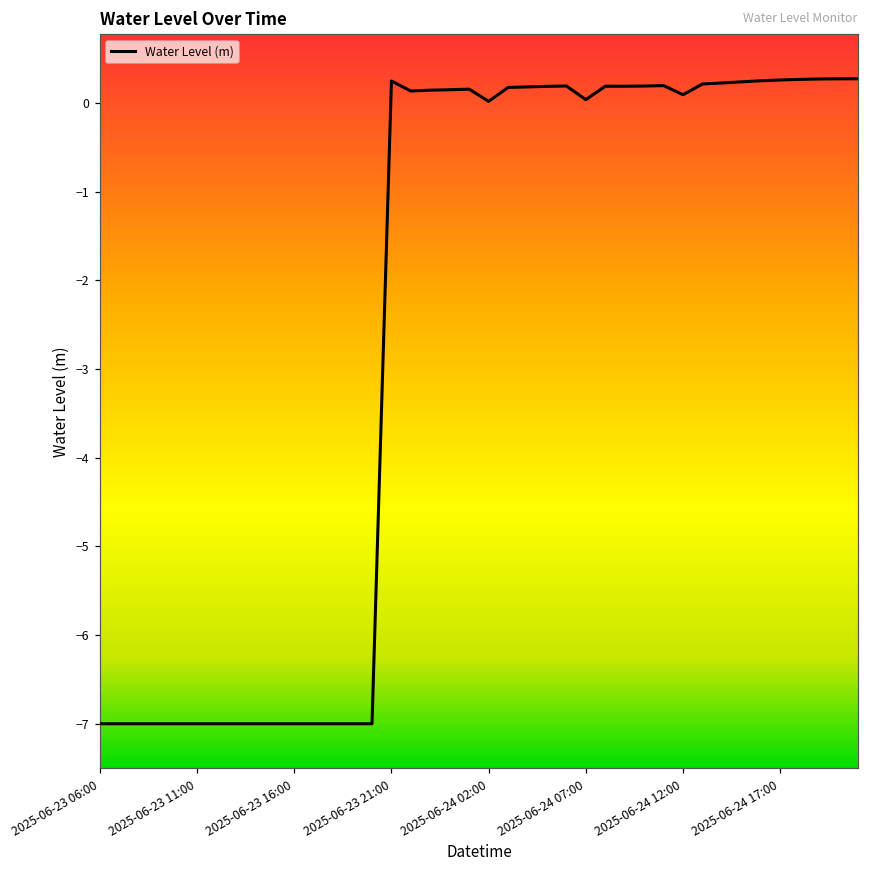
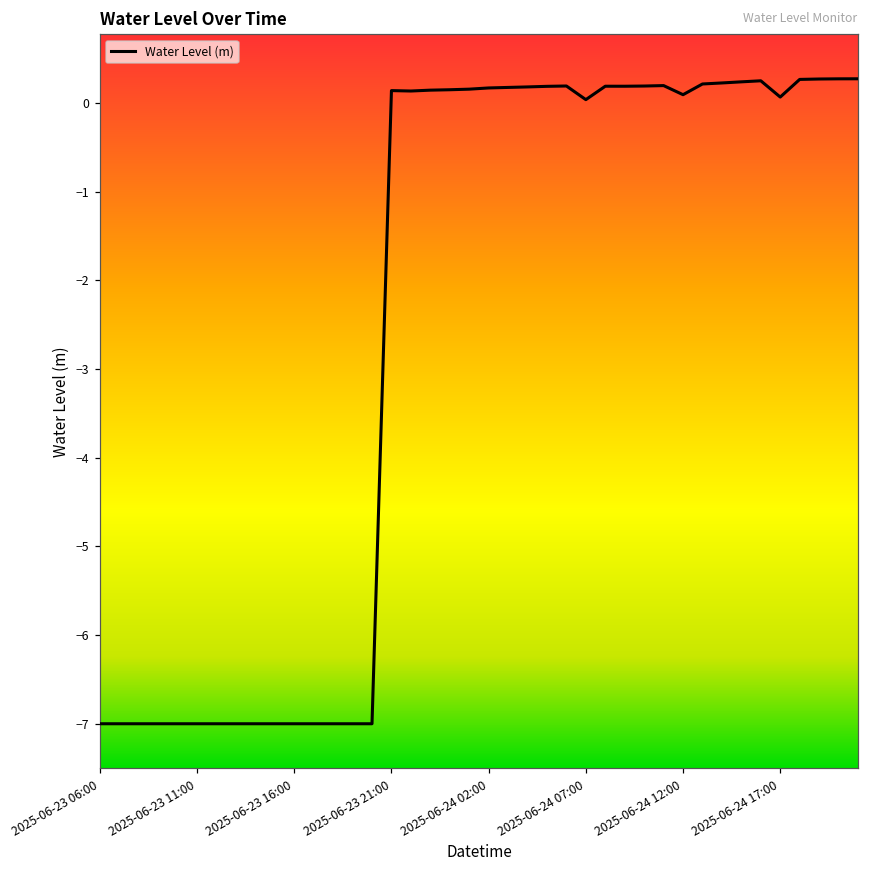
2025-06-23 21:00: 0.2 -> 0.1
2025-06-24 02:00: 0.0 -> 0.2
2025-06-24 17:00: 0.3 -> 0.1
